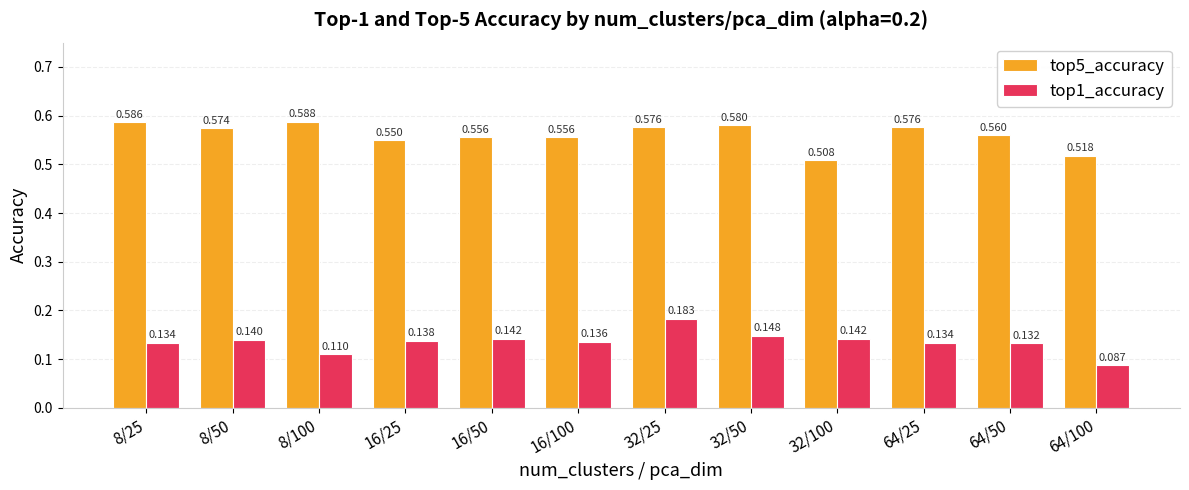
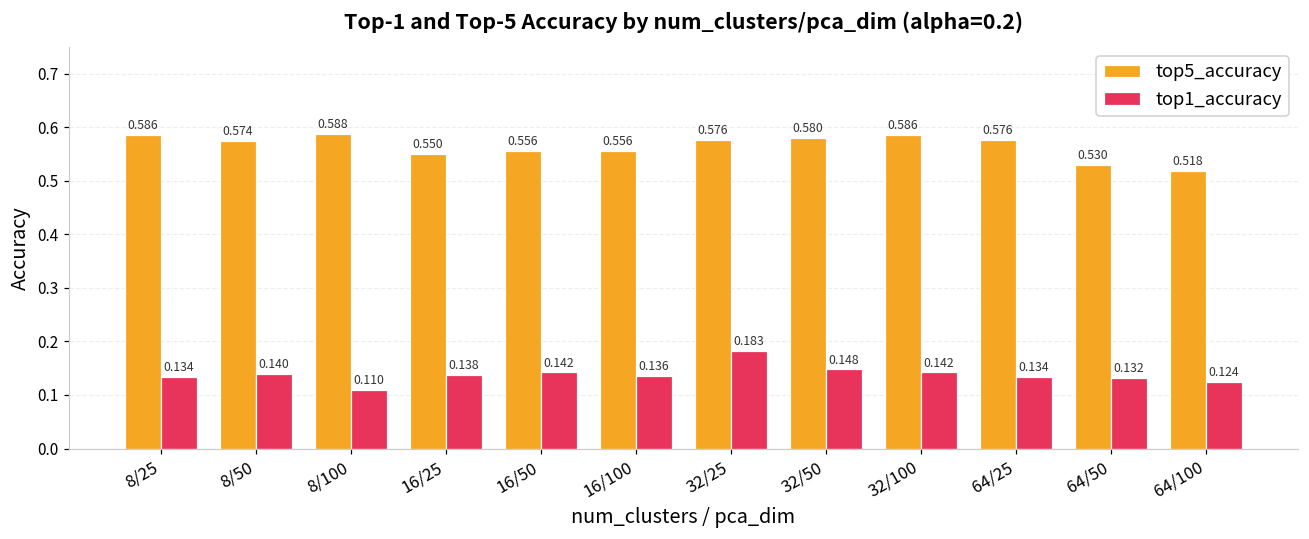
top5_accuracy, 32/100: 0.508 -> 0.586
top5_accuracy, 64/50: 0.560 -> 0.530
top1_accuracy, 64/100: 0.087 -> 0.124
